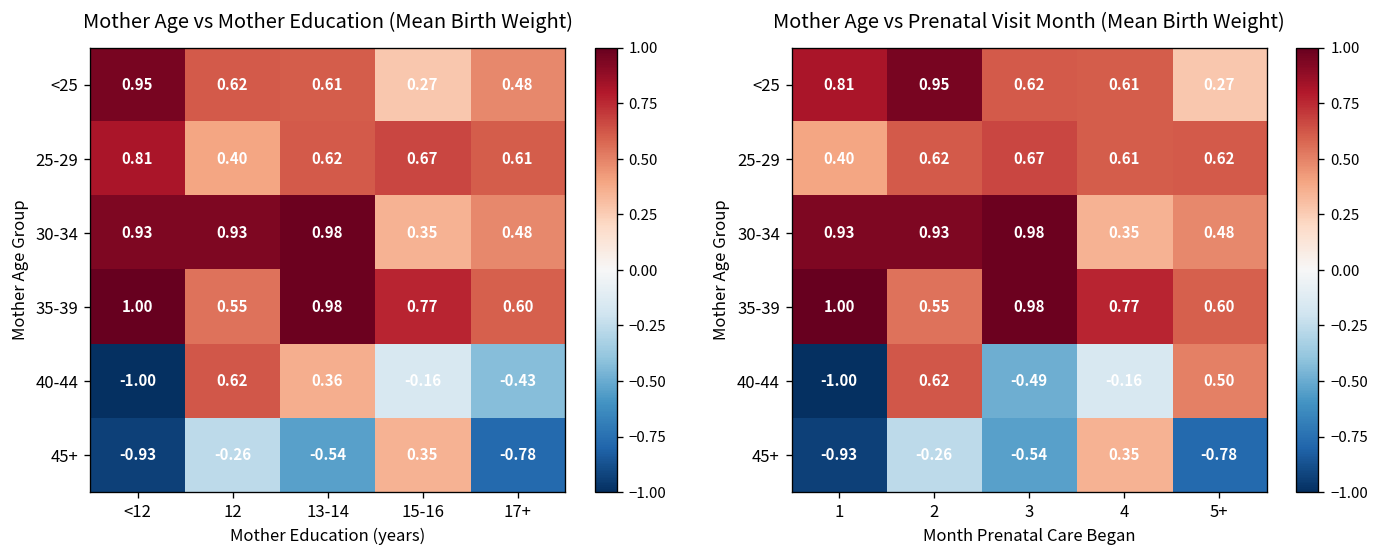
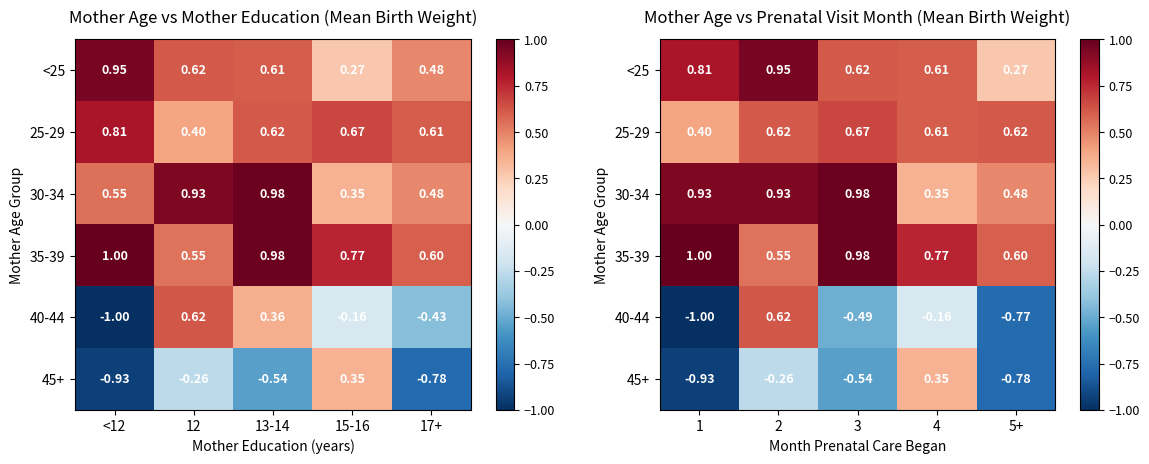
Mother Age vs Mother Education (Mean Birth Weight), 30-34, <12: 0.93 -> 0.55
Mother Age vs Prenatal Visit Month (Mean Birth Weight), 40-44, 5+: 0.50 -> -0.77
